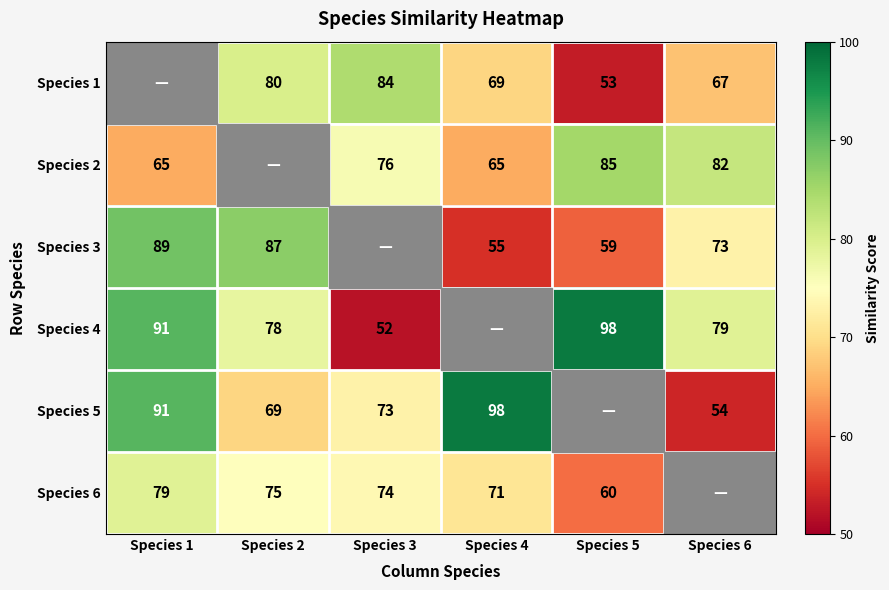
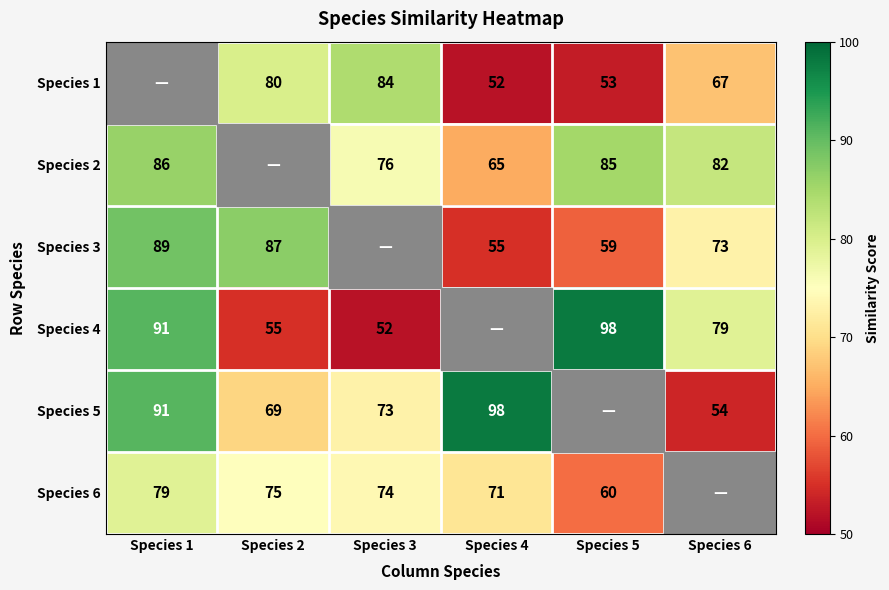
Species 1, Species 4: 69 -> 52
Species 2, Species 1: 65 -> 86
Species 4, Species 2: 78 -> 55
